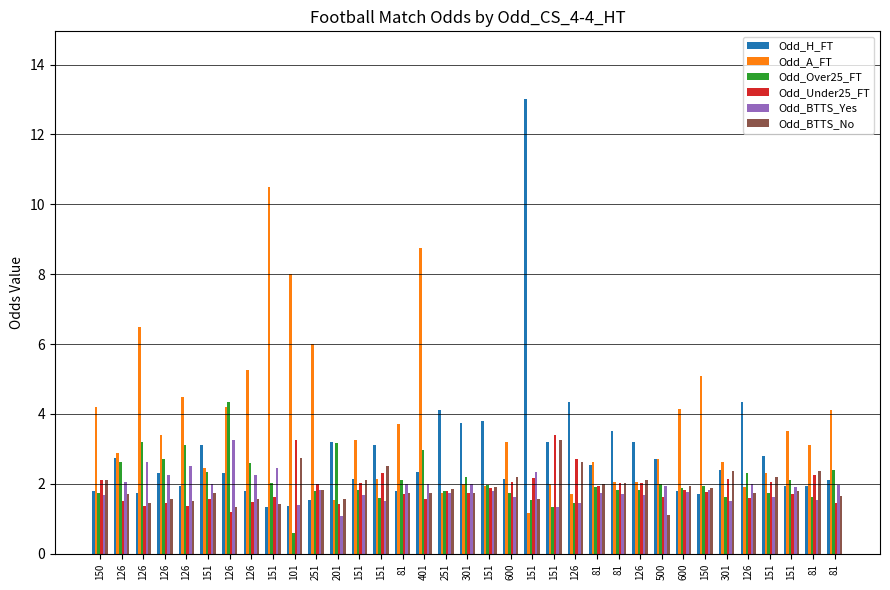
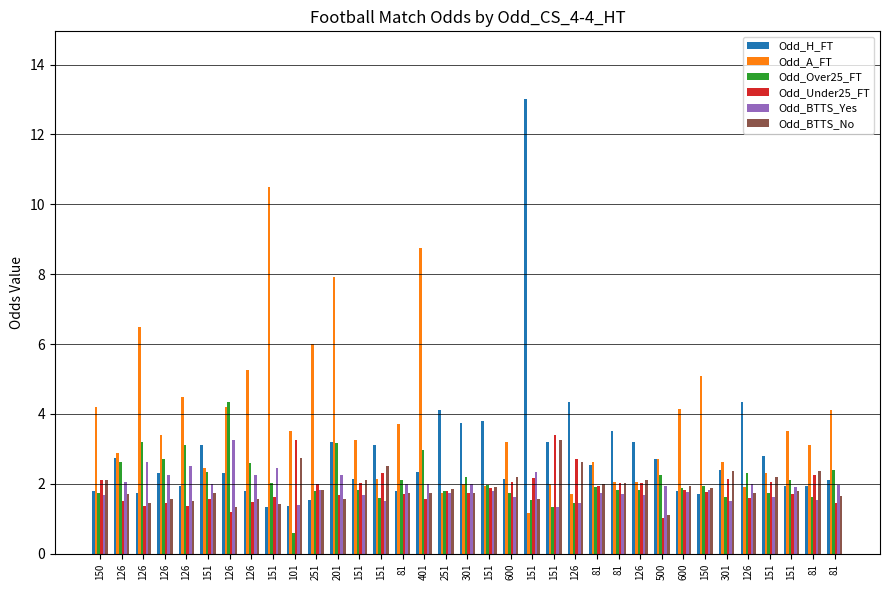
Odd_A_FT, 101: 8.0 -> 3.5
Odd_A_FT, 201: 1.6 -> 7.9
Odd_Under25_FT, 201: 1.4 -> 1.7
Odd_BTTS_Yes, 201: 1.1 -> 2.3
Odd_Over25_FT, 500: 2.0 -> 2.3
Odd_Under25_FT, 500: 1.6 -> 1.0
